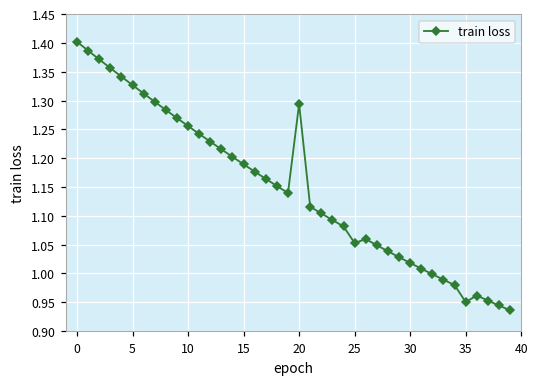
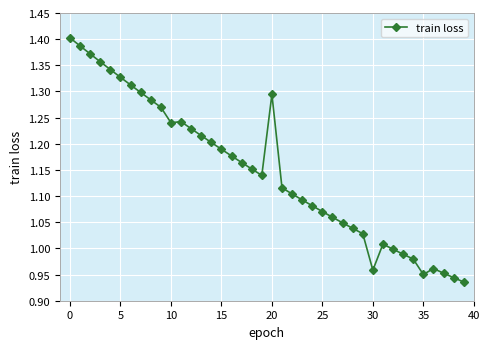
10: 1.26 -> 1.24
25: 1.05 -> 1.07
30: 1.02 -> 0.96
